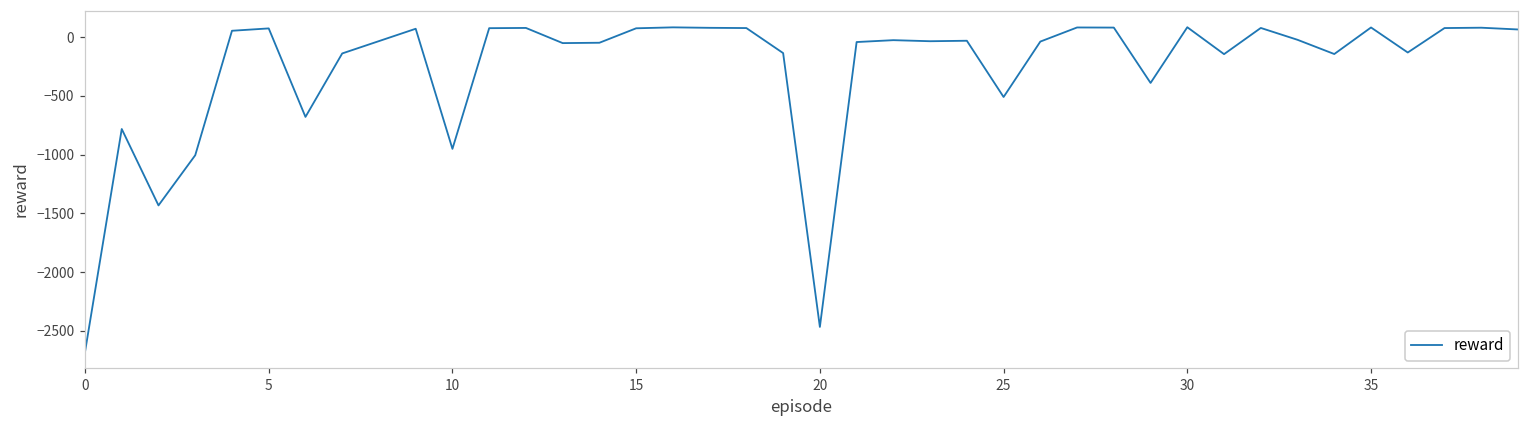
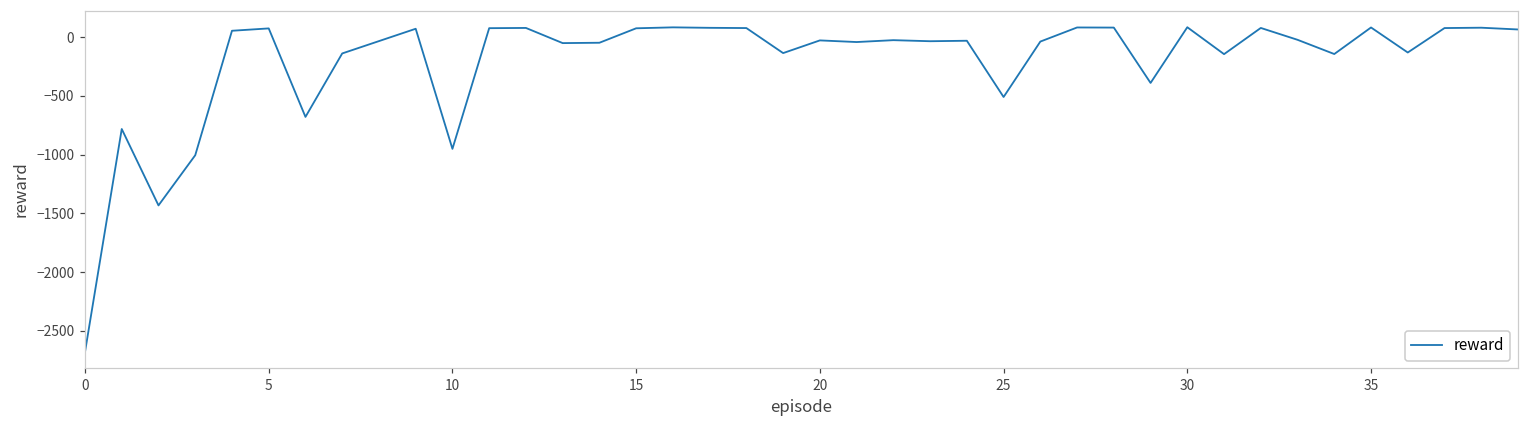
20: -2470 -> -30
